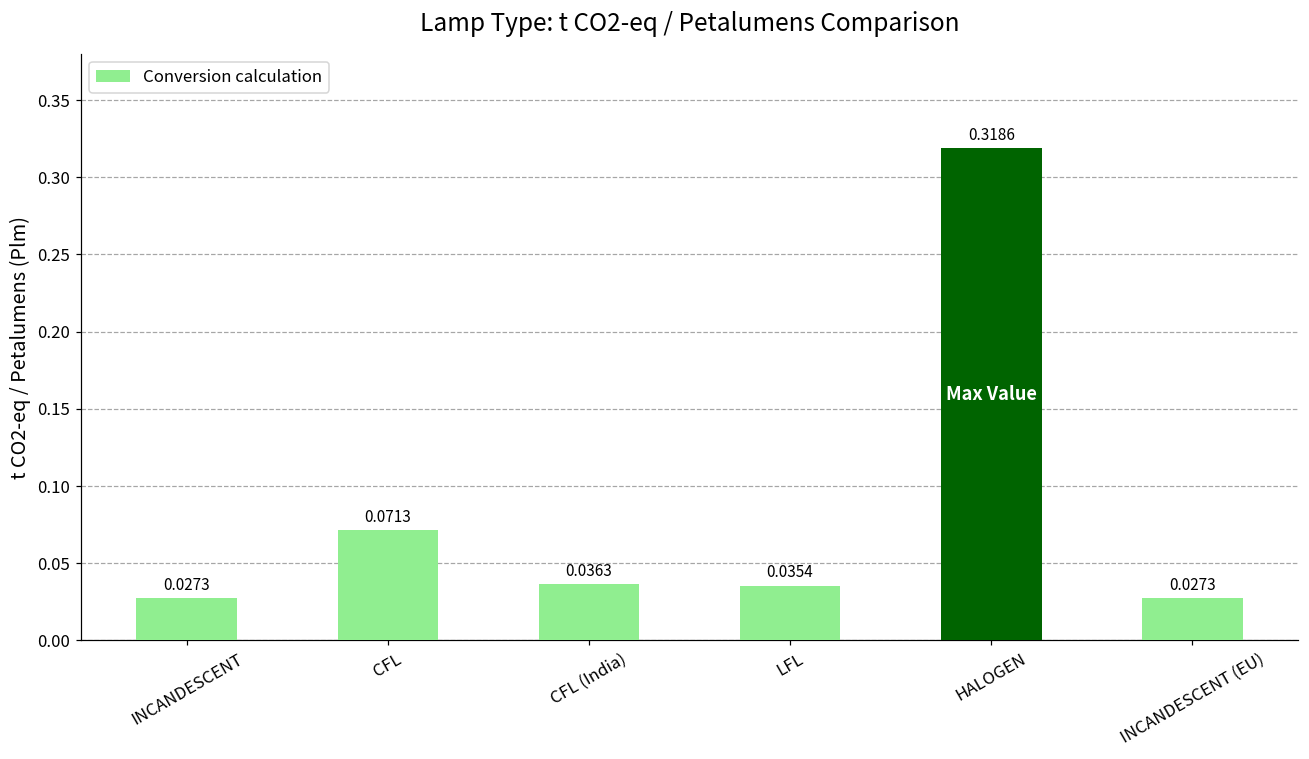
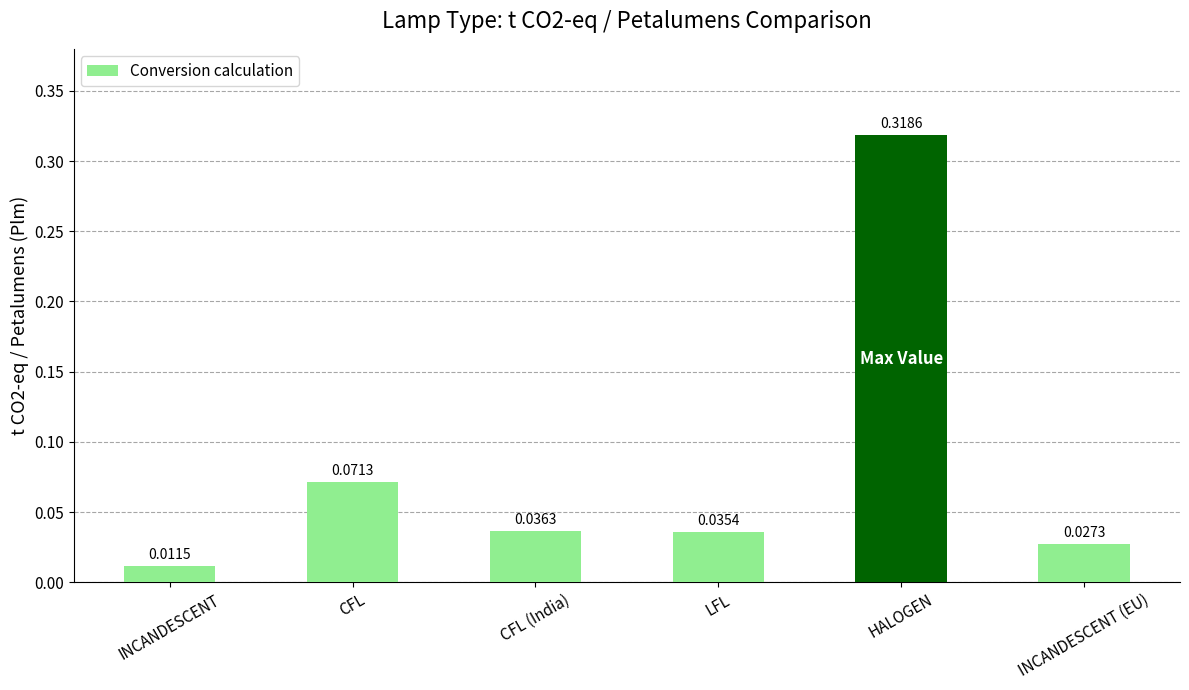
INCANDESCENT: 0.0273 -> 0.0115
